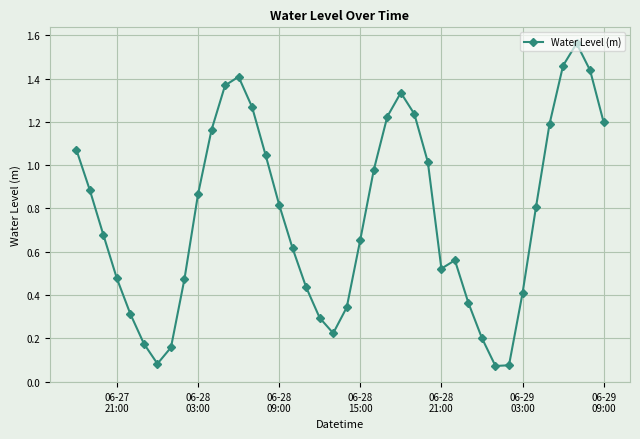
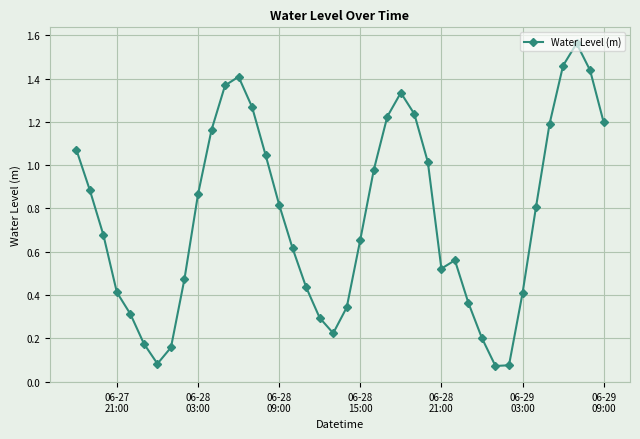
06-27 21:00: 0.48 -> 0.41
